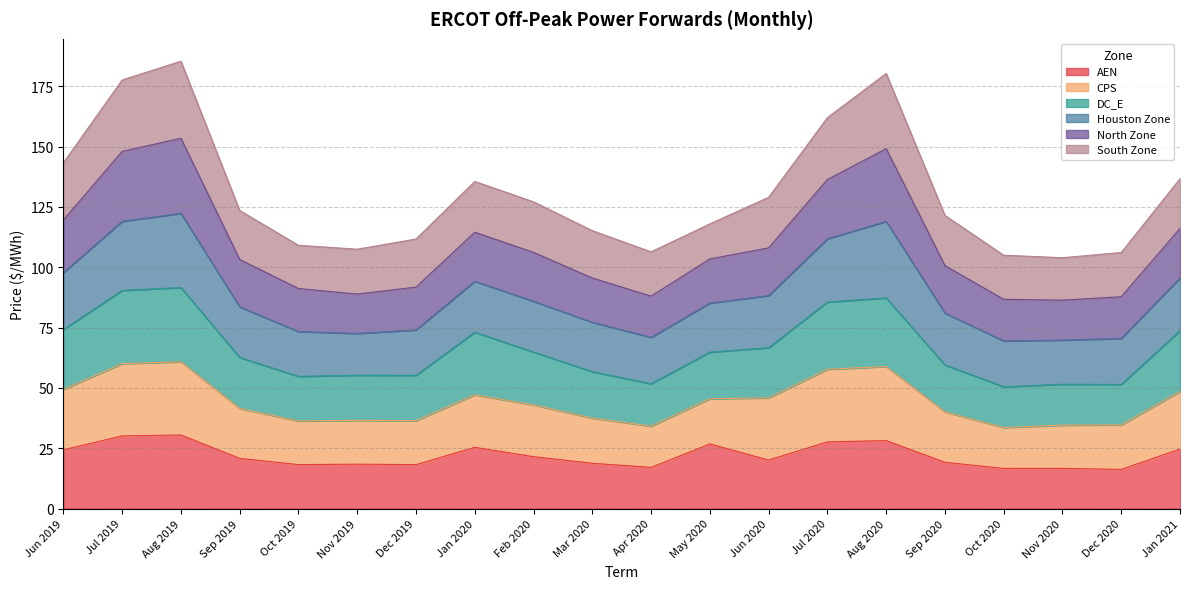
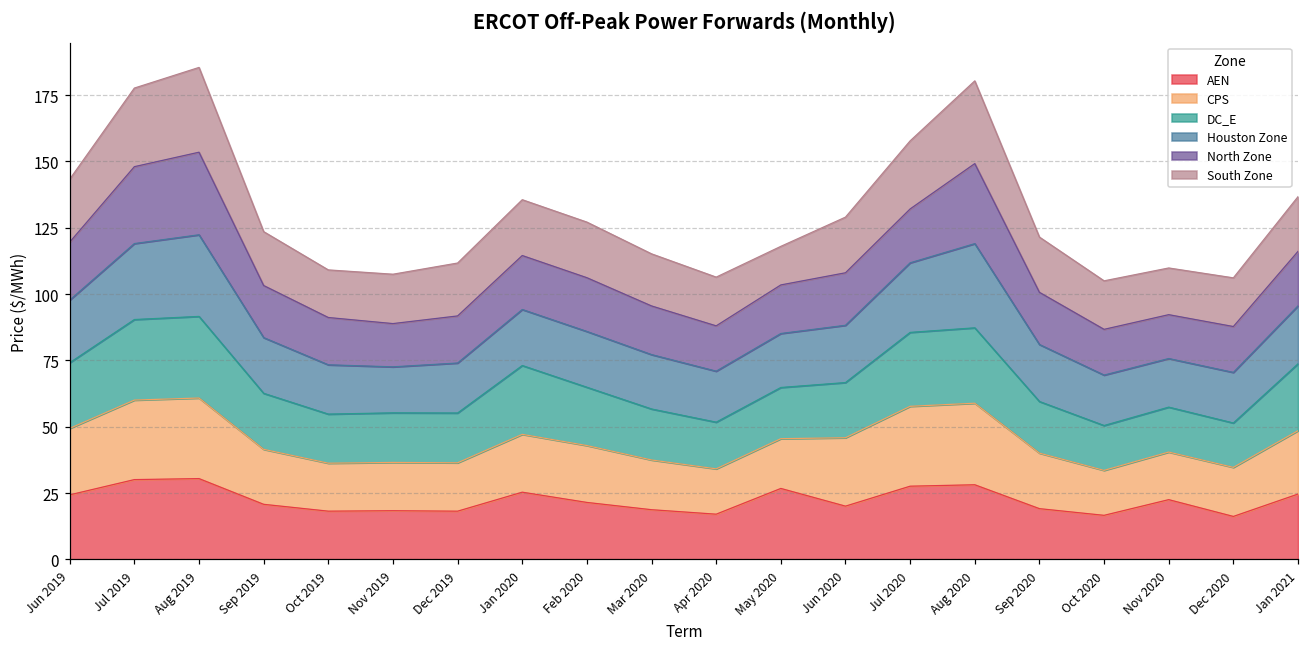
North Zone, Jul 2020: 25 -> 20
AEN, Nov 2020: 17 -> 23
